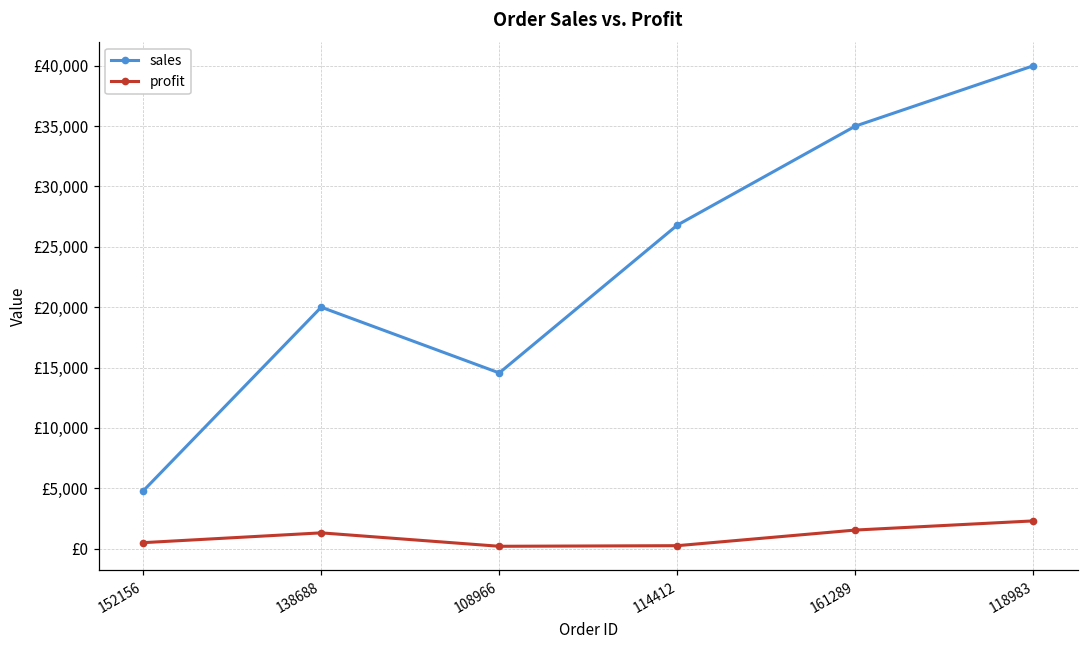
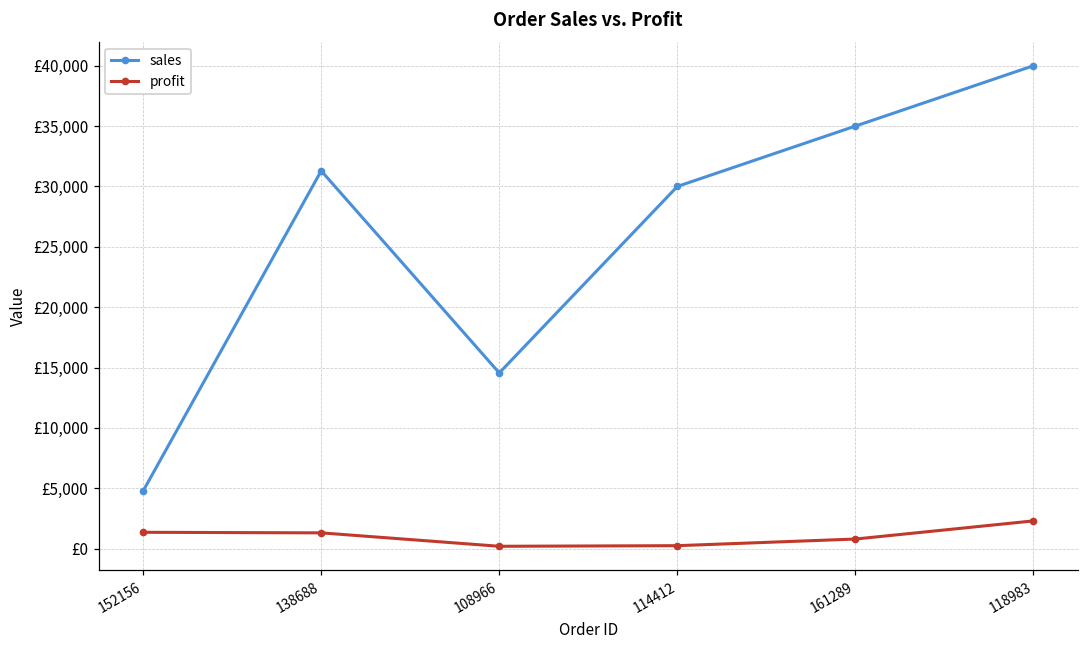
profit, 152156: £500 -> £1,400
sales, 138688: £20,000 -> £31,300
sales, 114412: £26,800 -> £30,000
profit, 161289: £1,500 -> £800
